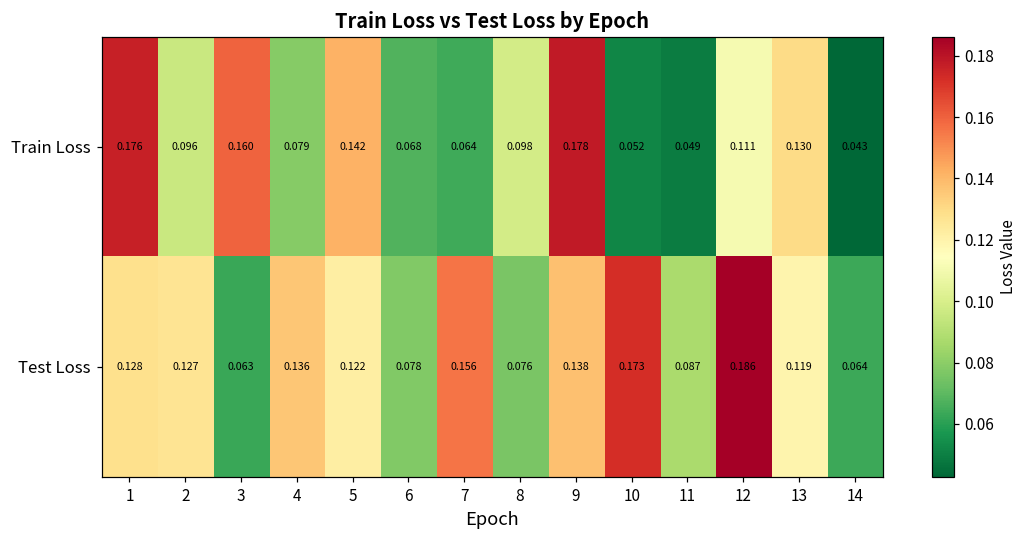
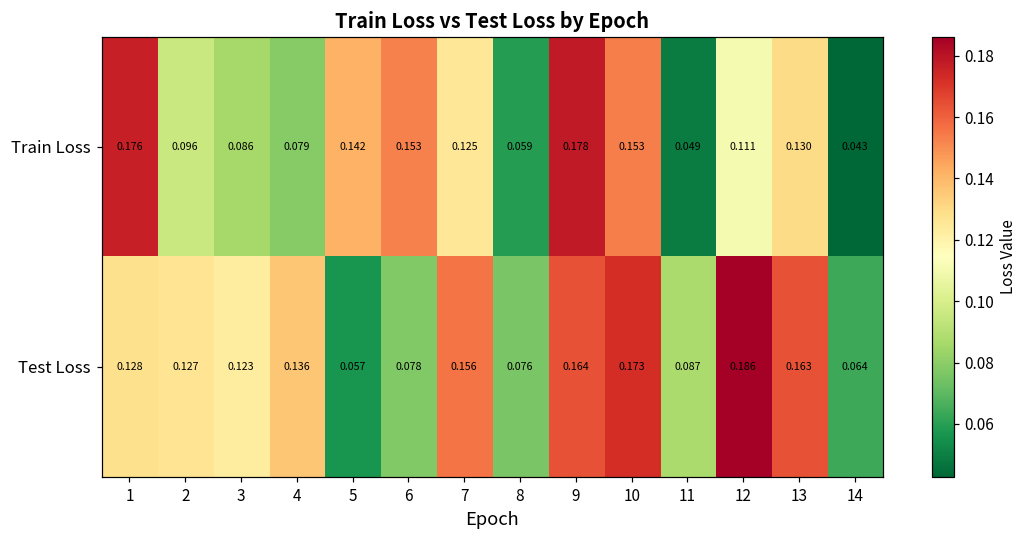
Train Loss, 3: 0.160 -> 0.086
Train Loss, 6: 0.068 -> 0.153
Train Loss, 7: 0.064 -> 0.125
Train Loss, 8: 0.098 -> 0.059
Train Loss, 10: 0.052 -> 0.153
Test Loss, 3: 0.063 -> 0.123
Test Loss, 5: 0.122 -> 0.057
Test Loss, 9: 0.138 -> 0.164
Test Loss, 13: 0.119 -> 0.163
